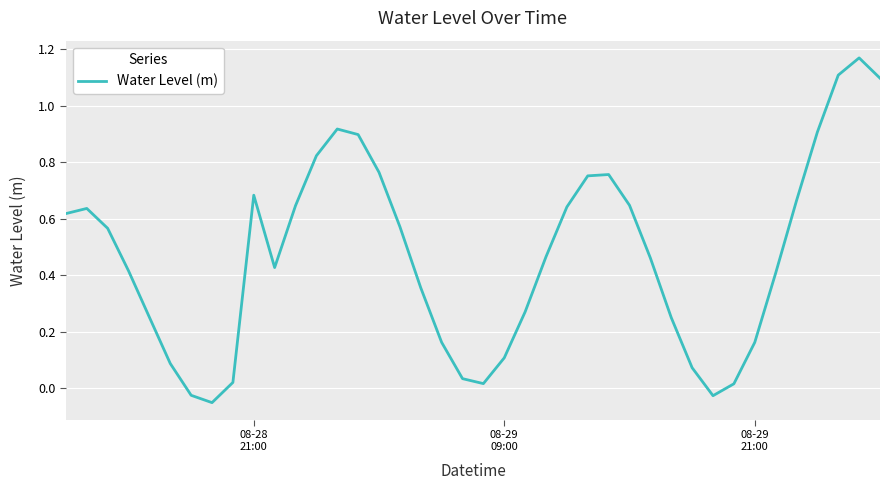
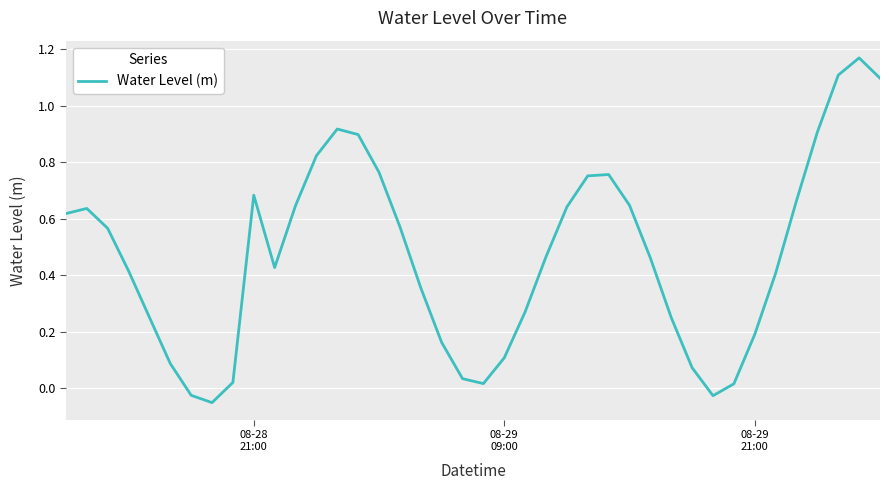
08-29 21:00: 0.16 -> 0.19
